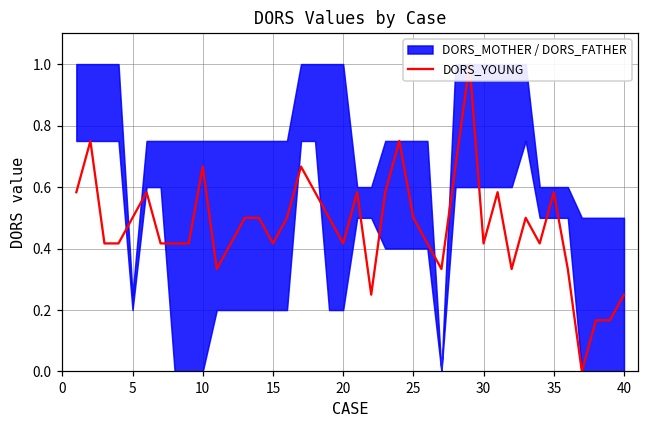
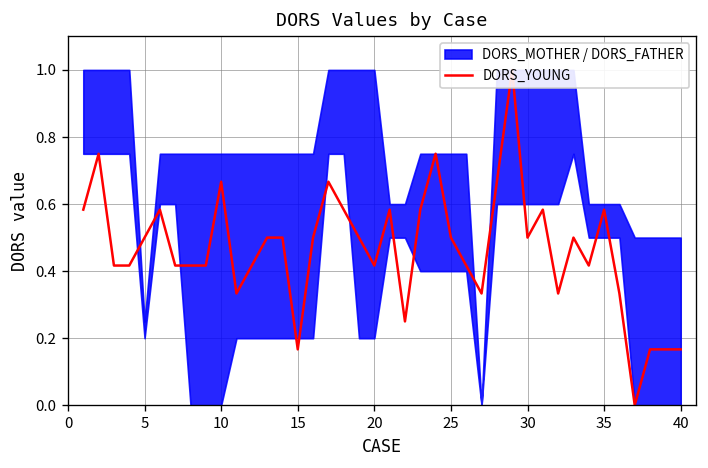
DORS_YOUNG, 15: 0.42 -> 0.17
DORS_YOUNG, 30: 0.42 -> 0.50
DORS_YOUNG, 40: 0.25 -> 0.17
